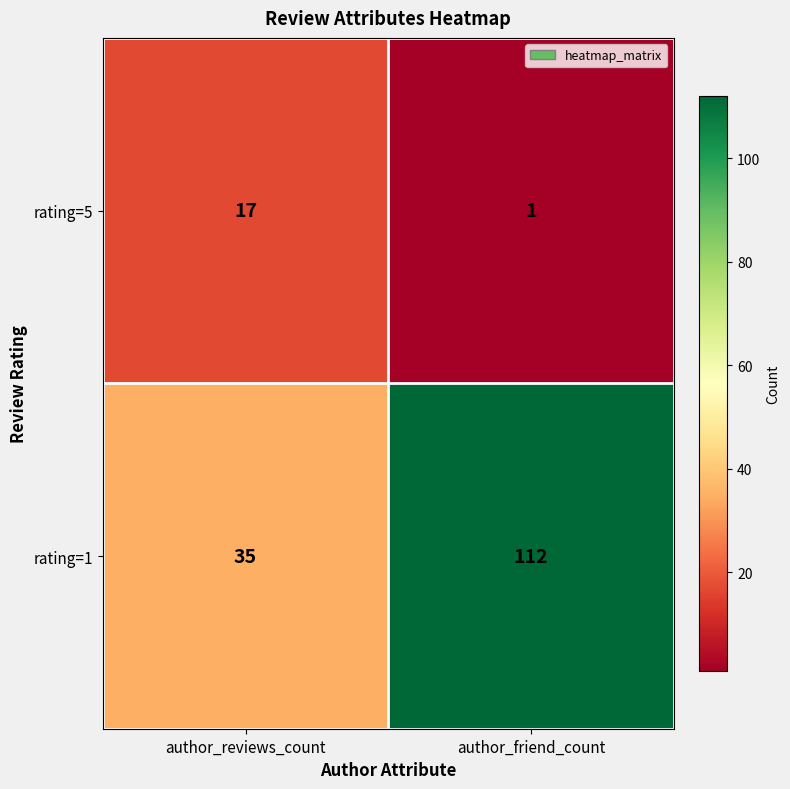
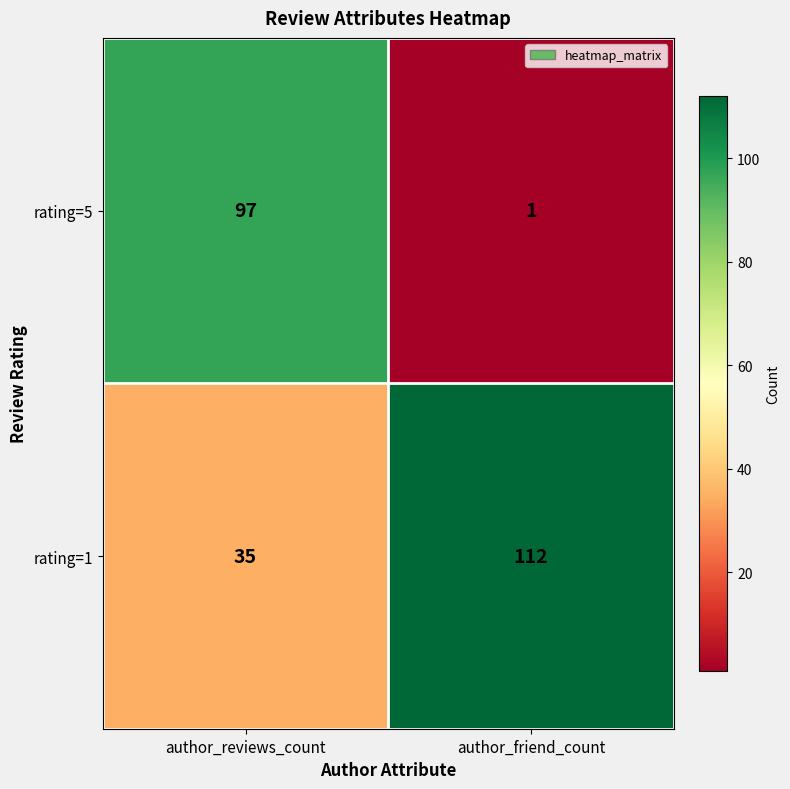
rating=5, author_reviews_count: 17 -> 97
